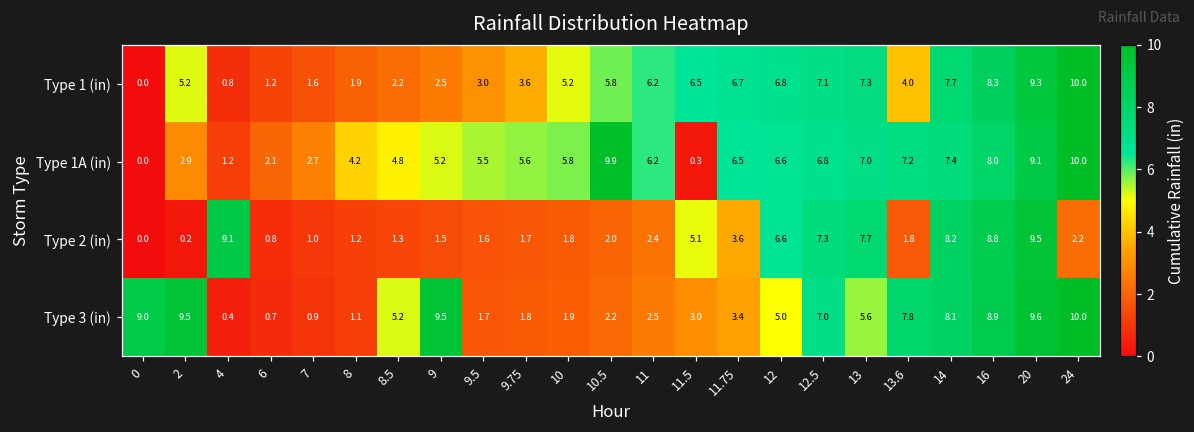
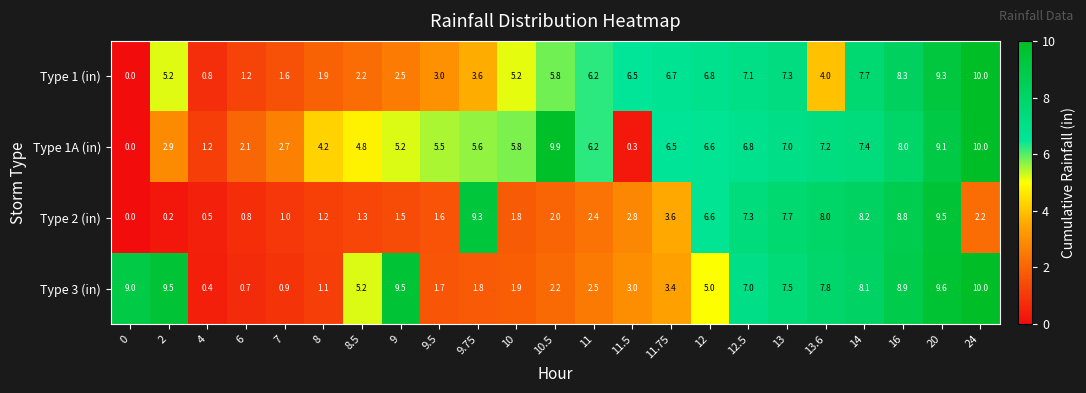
Type 2 (in), 4: 9.1 -> 0.5
Type 2 (in), 9.75: 1.7 -> 9.3
Type 2 (in), 11.5: 5.1 -> 2.8
Type 2 (in), 13.6: 1.8 -> 8.0
Type 3 (in), 13: 5.6 -> 7.5
